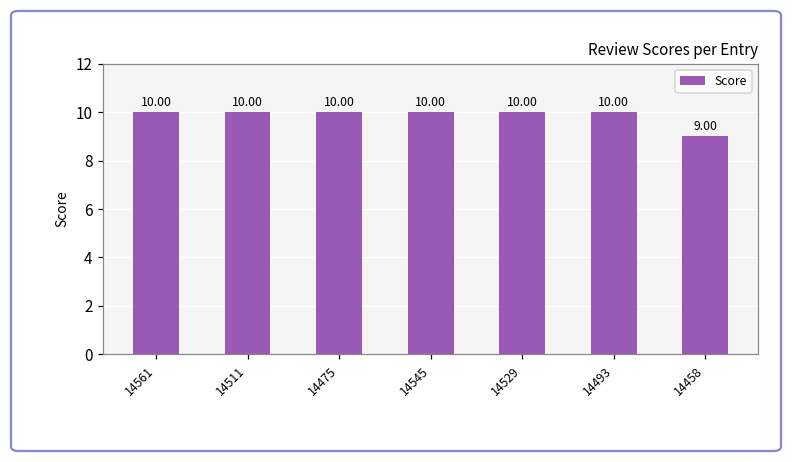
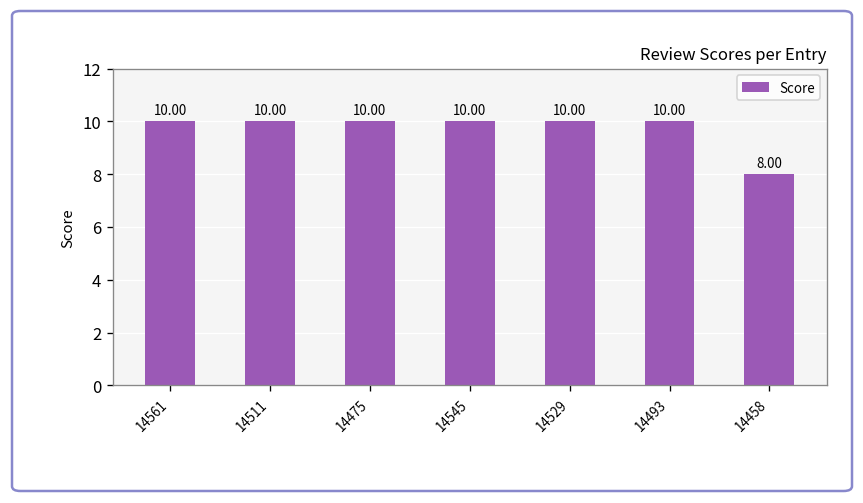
14458: 9.00 -> 8.00
